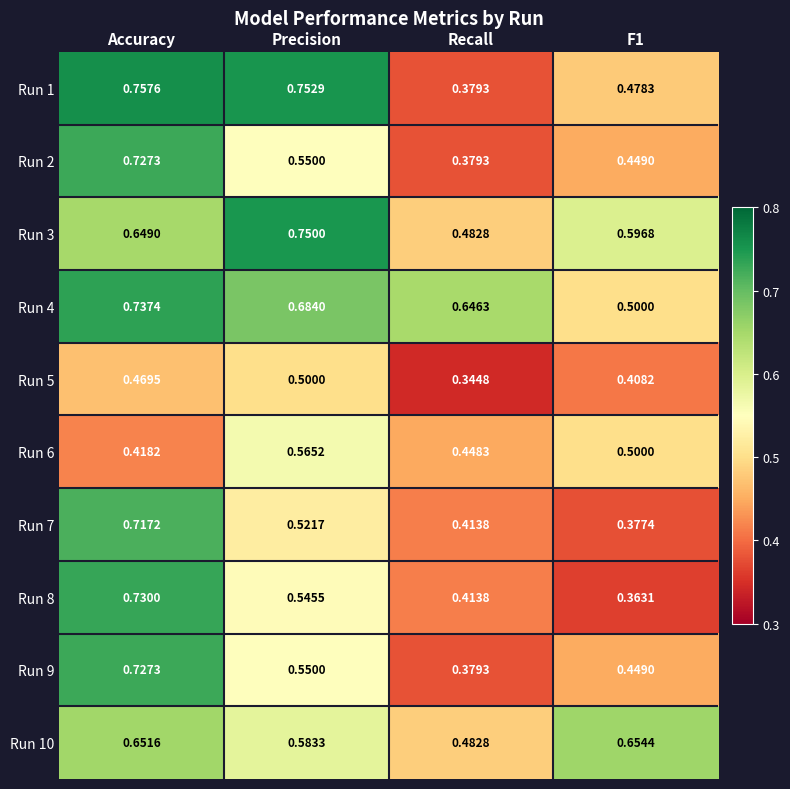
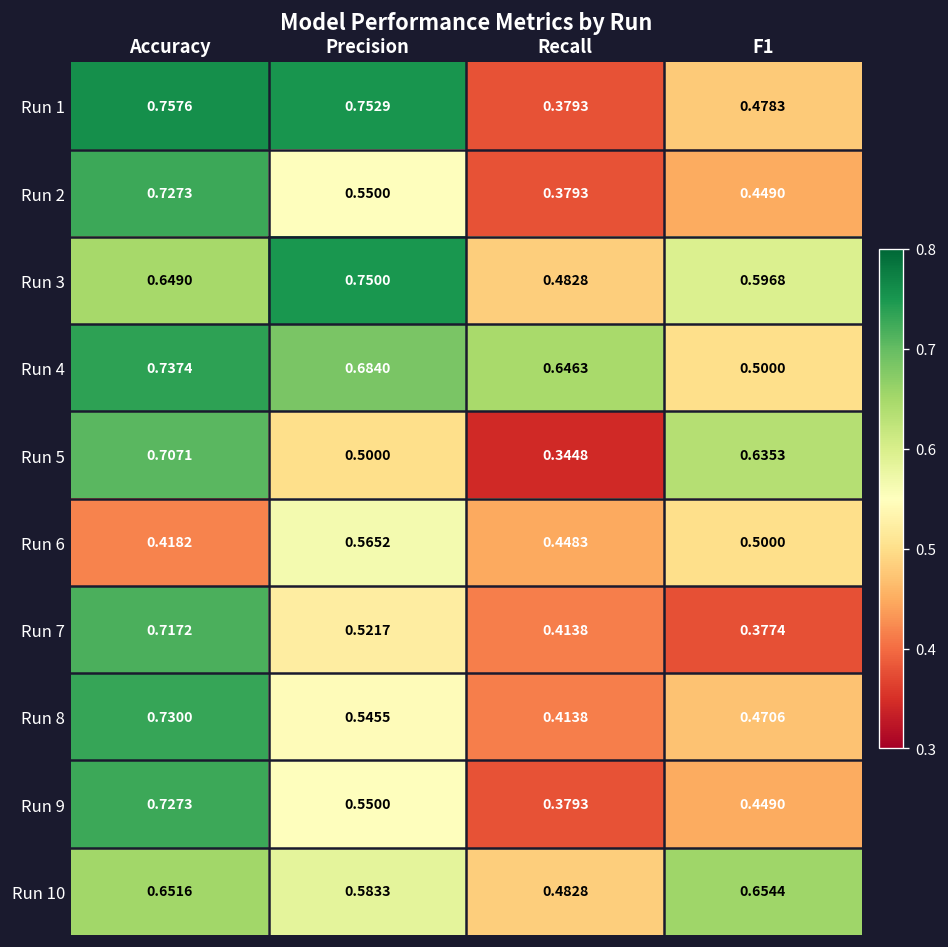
Run 5, Accuracy: 0.4695 -> 0.7071
Run 5, F1: 0.4082 -> 0.6353
Run 8, F1: 0.3631 -> 0.4706
